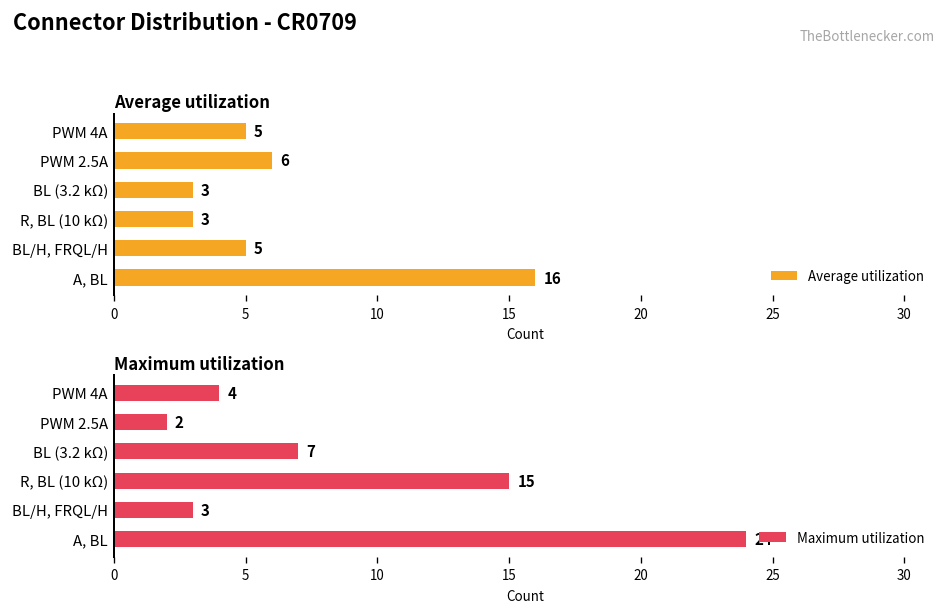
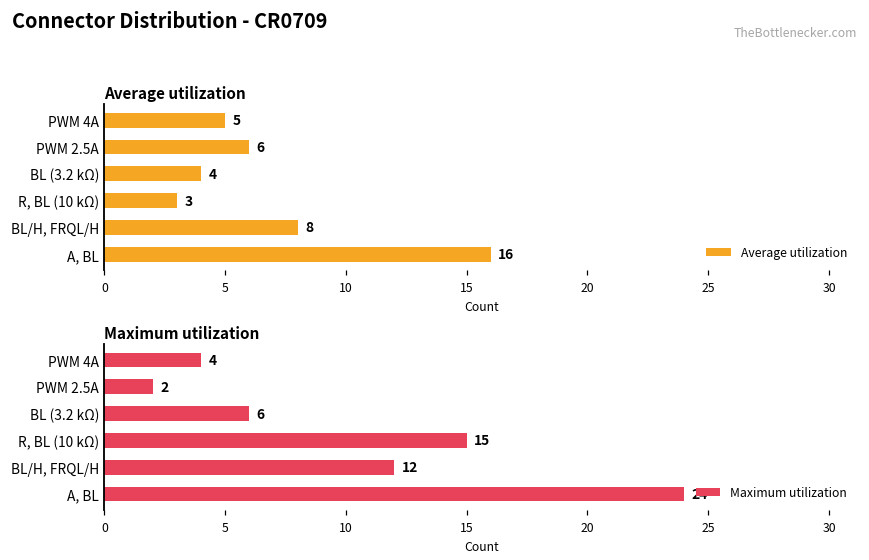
Average utilization, BL (3.2 kΩ): 3 -> 4
Average utilization, BL/H, FRQL/H: 5 -> 8
Maximum utilization, BL (3.2 kΩ): 7 -> 6
Maximum utilization, BL/H, FRQL/H: 3 -> 12
